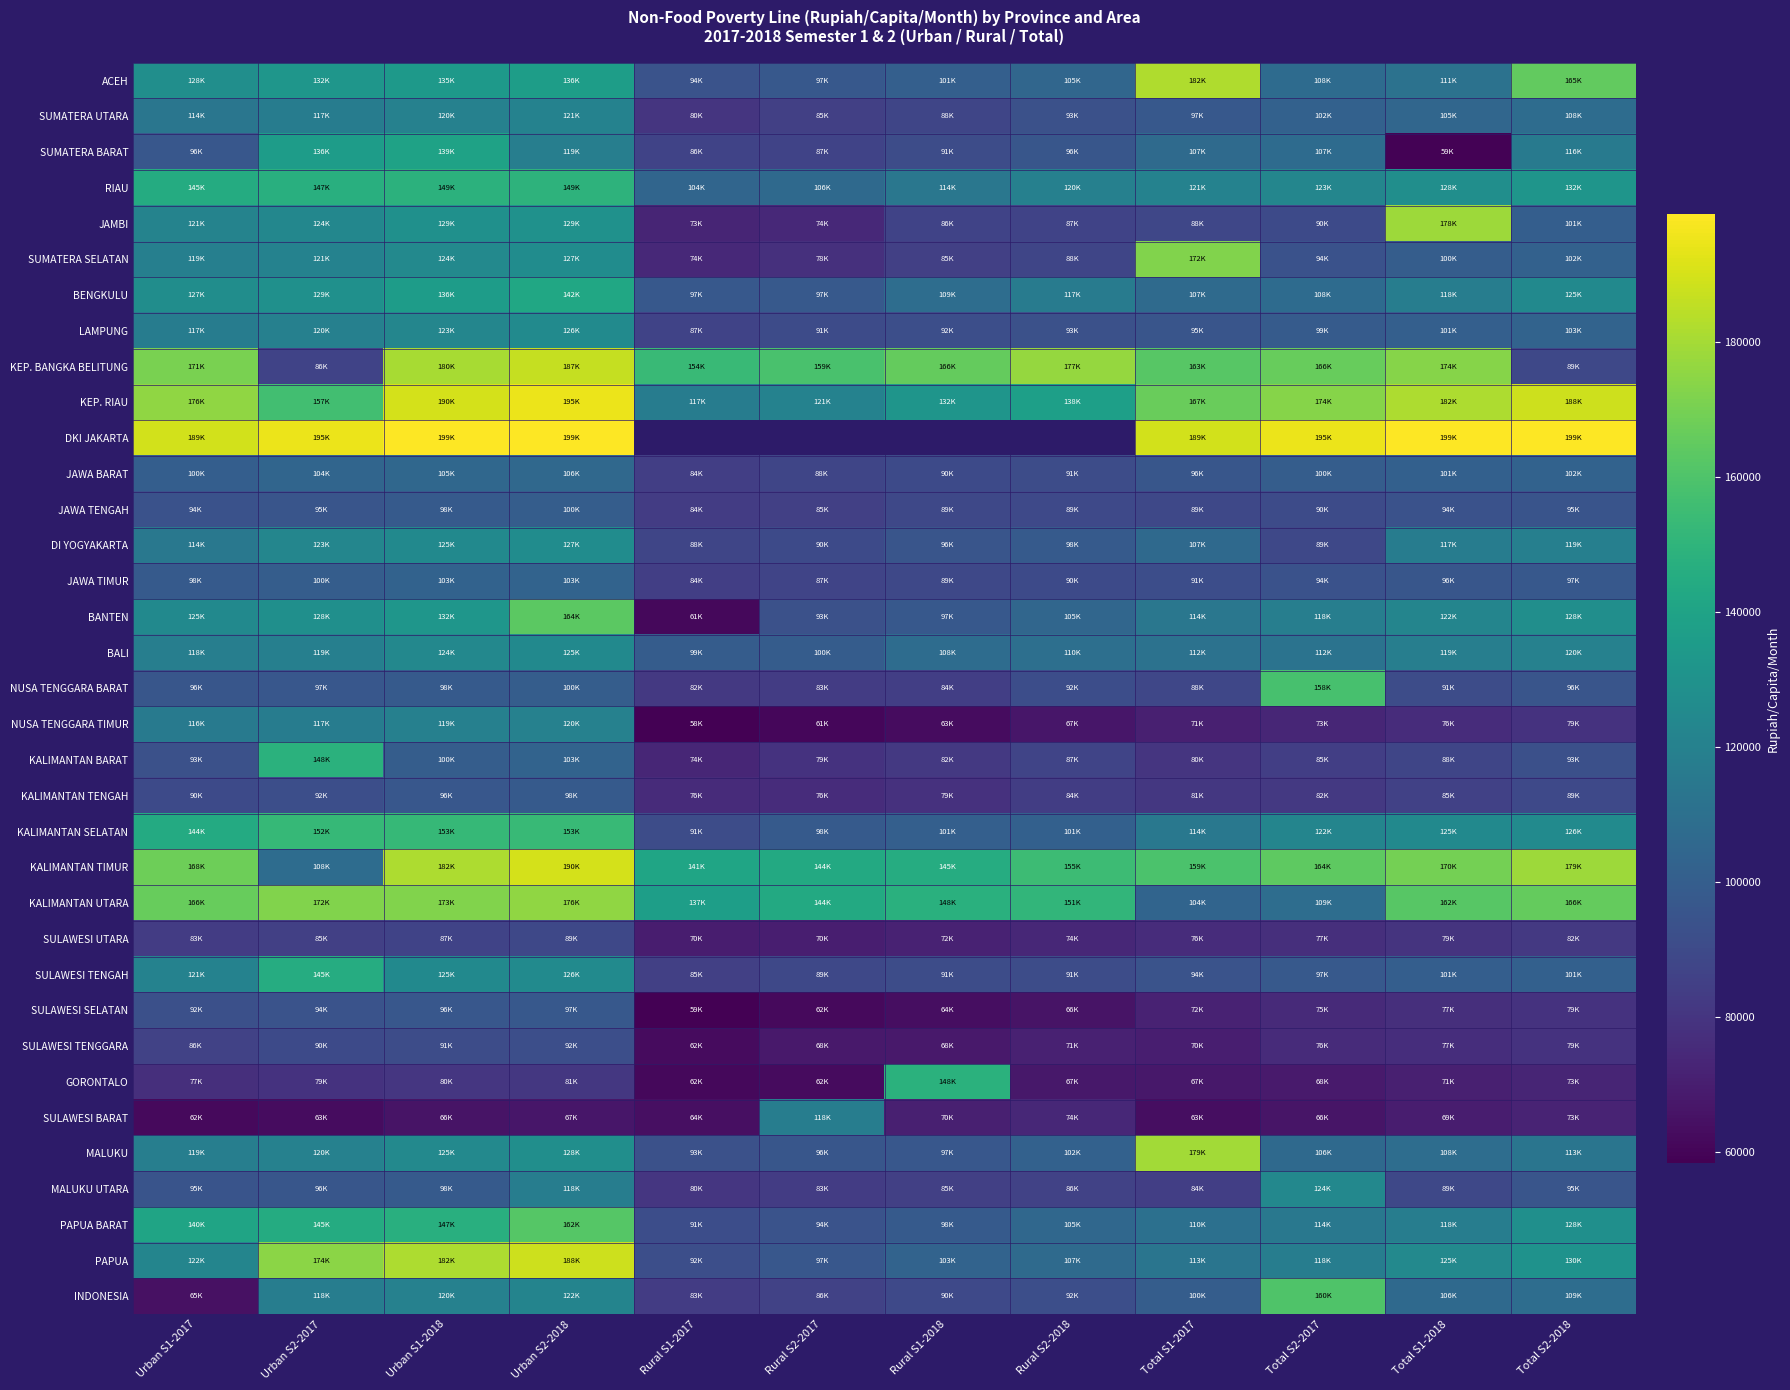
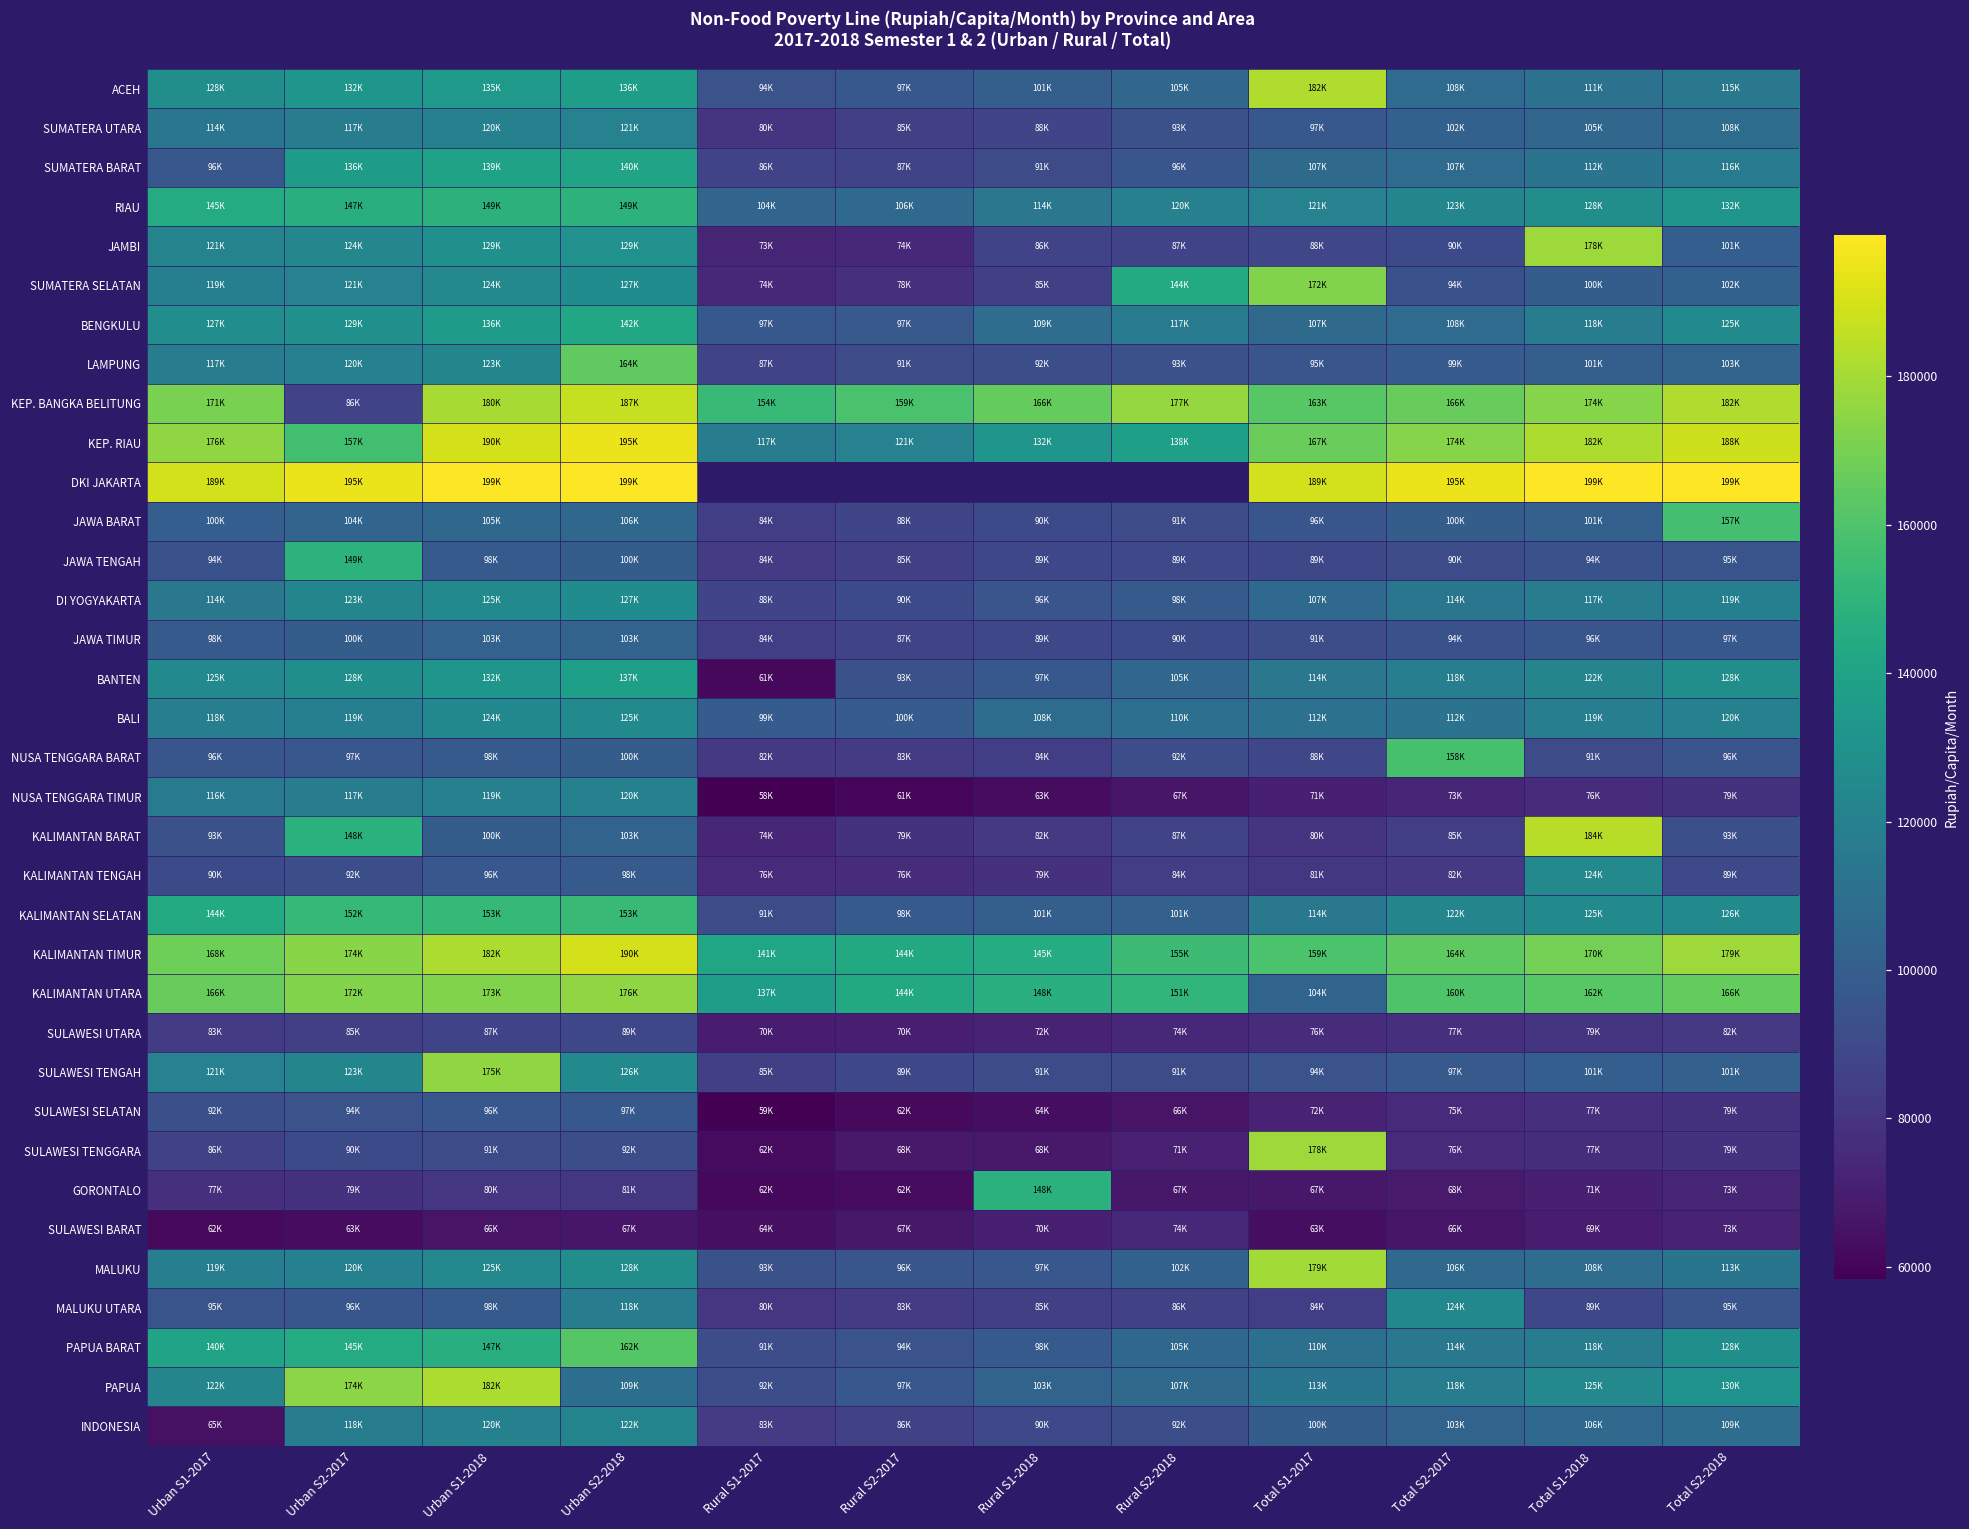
ACEH, Total S2-2018: 165K -> 115K
SUMATERA BARAT, Urban S2-2018: 119K -> 140K
SUMATERA BARAT, Total S1-2018: 59K -> 112K
SUMATERA SELATAN, Rural S2-2018: 88K -> 144K
LAMPUNG, Urban S2-2018: 126K -> 164K
KEP. BANGKA BELITUNG, Total S2-2018: 89K -> 182K
JAWA BARAT, Total S2-2018: 102K -> 157K
JAWA TENGAH, Urban S2-2017: 95K -> 149K
DI YOGYAKARTA, Total S2-2017: 89K -> 114K
BANTEN, Urban S2-2018: 164K -> 137K
KALIMANTAN BARAT, Total S1-2018: 88K -> 184K
KALIMANTAN TENGAH, Total S1-2018: 85K -> 124K
KALIMANTAN TIMUR, Urban S2-2017: 108K -> 174K
KALIMANTAN UTARA, Total S2-2017: 109K -> 160K
SULAWESI TENGAH, Urban S2-2017: 145K -> 123K
SULAWESI TENGAH, Urban S1-2018: 125K -> 175K
SULAWESI TENGGARA, Total S1-2017: 70K -> 178K
SULAWESI BARAT, Rural S2-2017: 118K -> 67K
PAPUA, Urban S2-2018: 188K -> 109K
INDONESIA, Total S2-2017: 160K -> 103K
